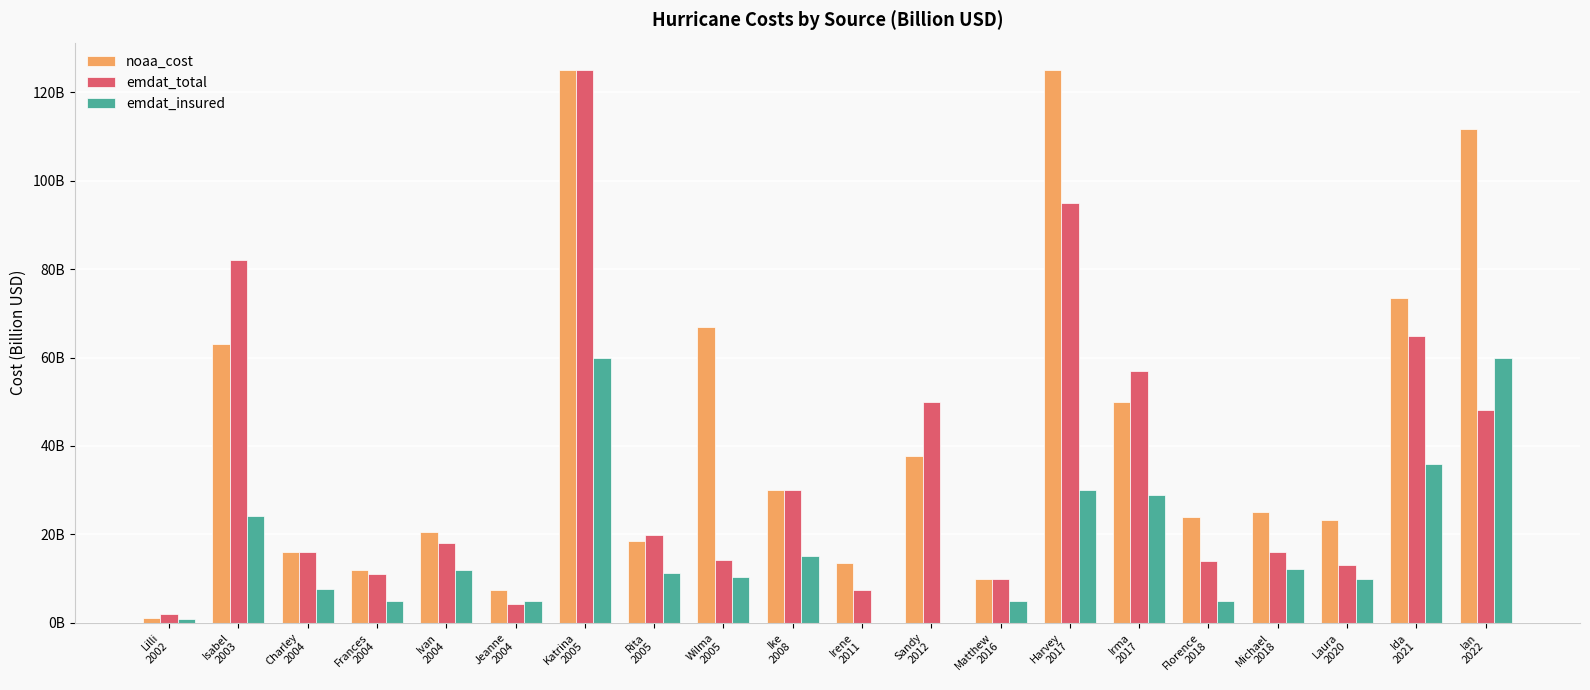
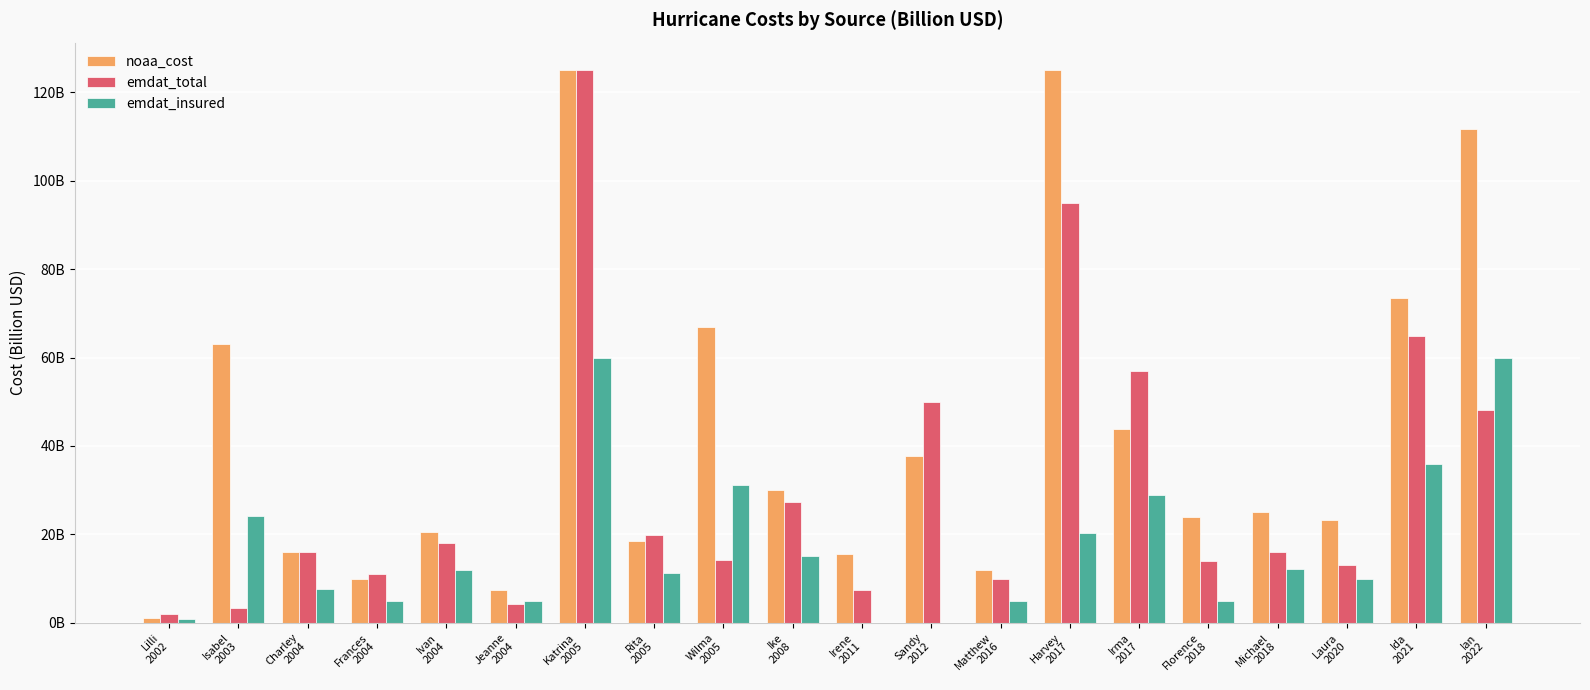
emdat_total, Isabel 2003: 82000000000 -> 3000000000
noaa_cost, Frances 2004: 12000000000 -> 10000000000
emdat_insured, Wilma 2005: 10000000000 -> 31000000000
emdat_total, Ike 2008: 30000000000 -> 27000000000
noaa_cost, Irene 2011: 13000000000 -> 16000000000
noaa_cost, Matthew 2016: 10000000000 -> 12000000000
emdat_insured, Harvey 2017: 30000000000 -> 20000000000
noaa_cost, Irma 2017: 50000000000 -> 44000000000
